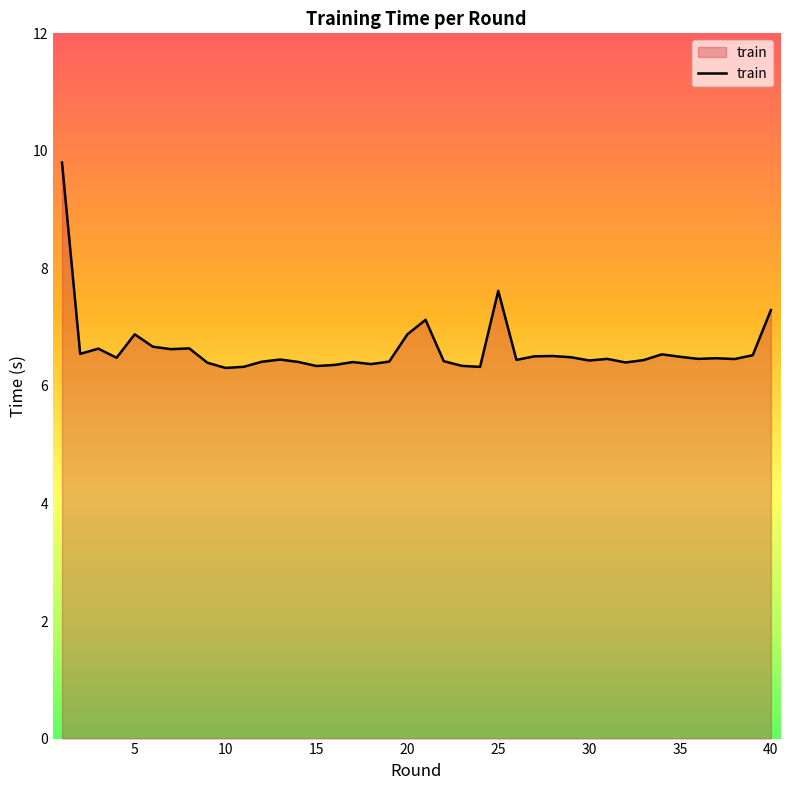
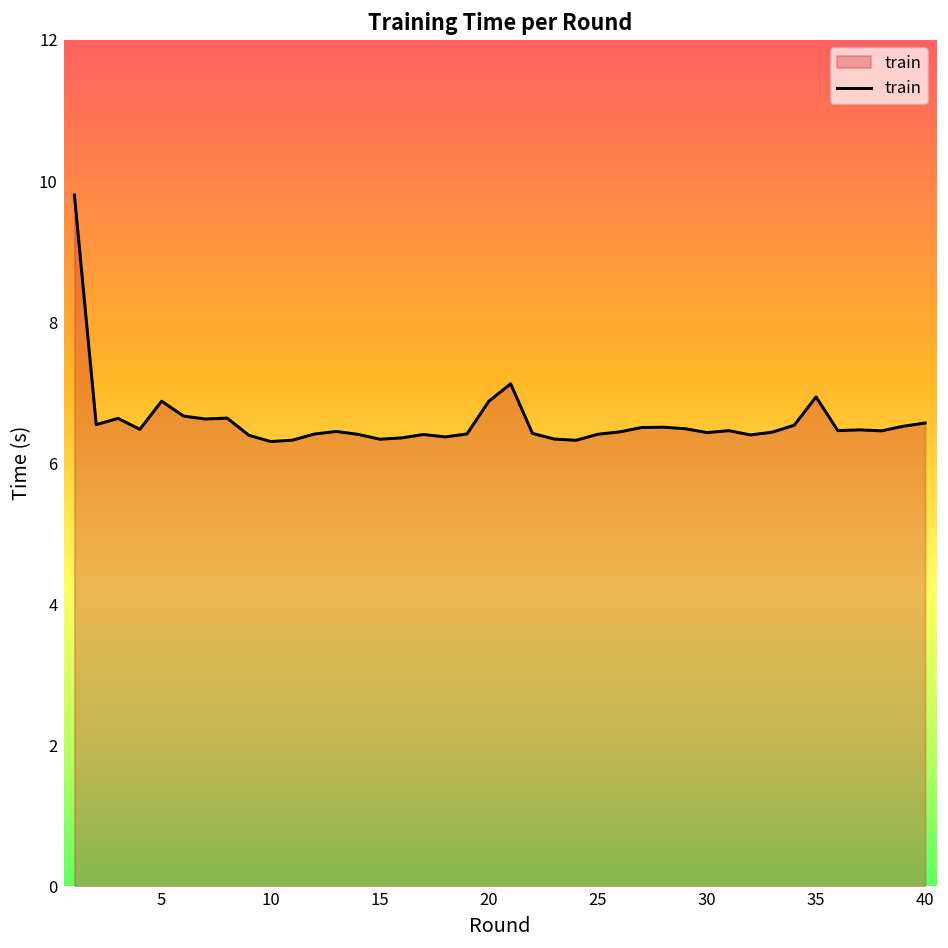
25: 7.6 -> 6.4
35: 6.5 -> 6.9
40: 7.3 -> 6.6
